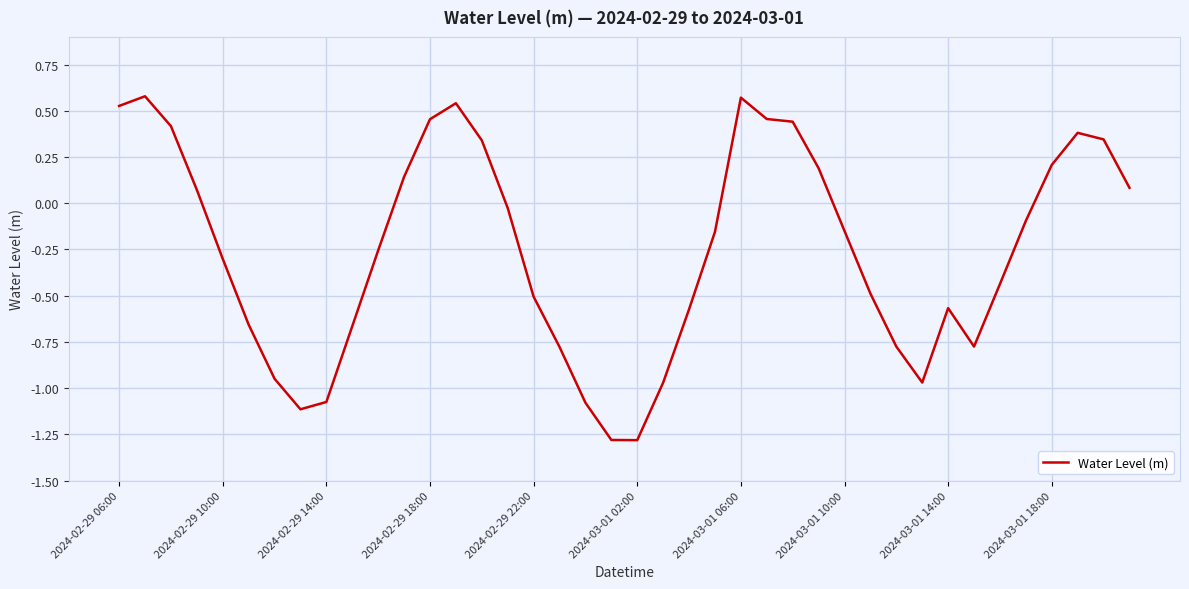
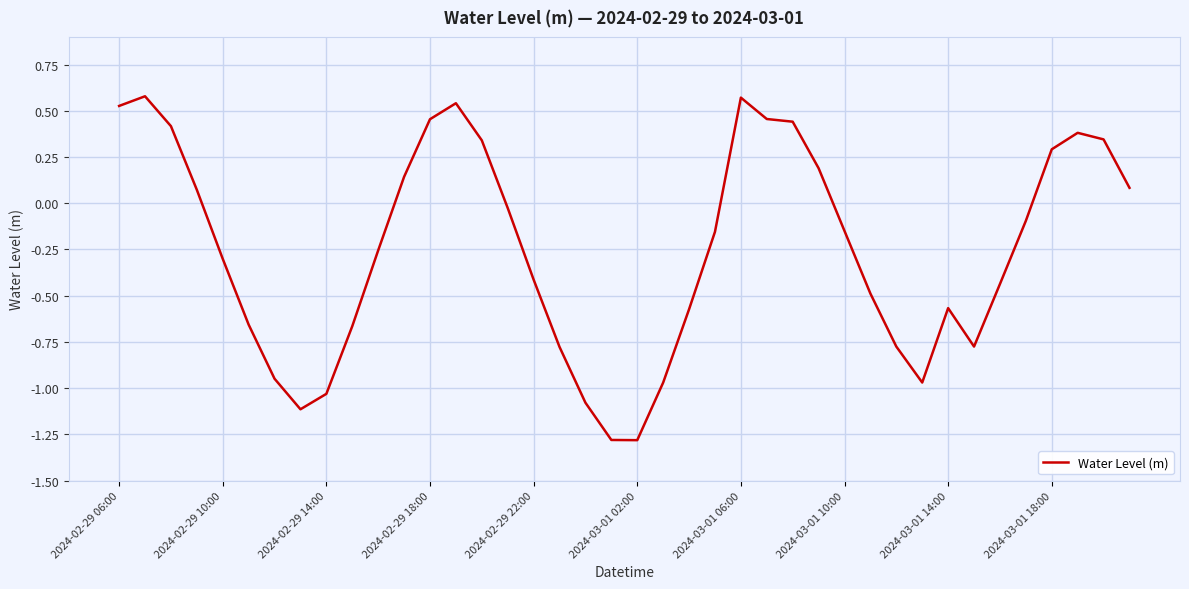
2024-02-29 14:00: -1.08 -> -1.03
2024-02-29 22:00: -0.51 -> -0.41
2024-03-01 18:00: 0.21 -> 0.29
